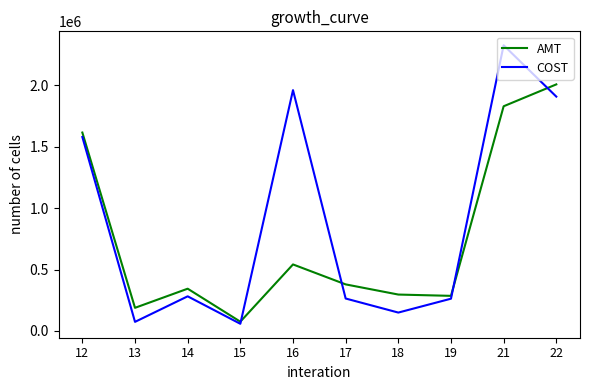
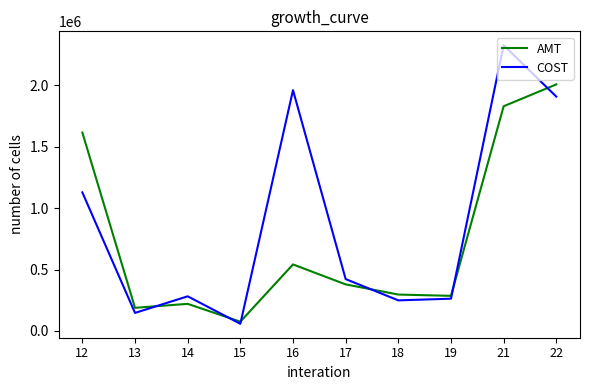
COST, 12: 1580000 -> 1130000
COST, 13: 70000 -> 150000
AMT, 14: 340000 -> 220000
COST, 17: 260000 -> 420000
COST, 18: 150000 -> 250000
